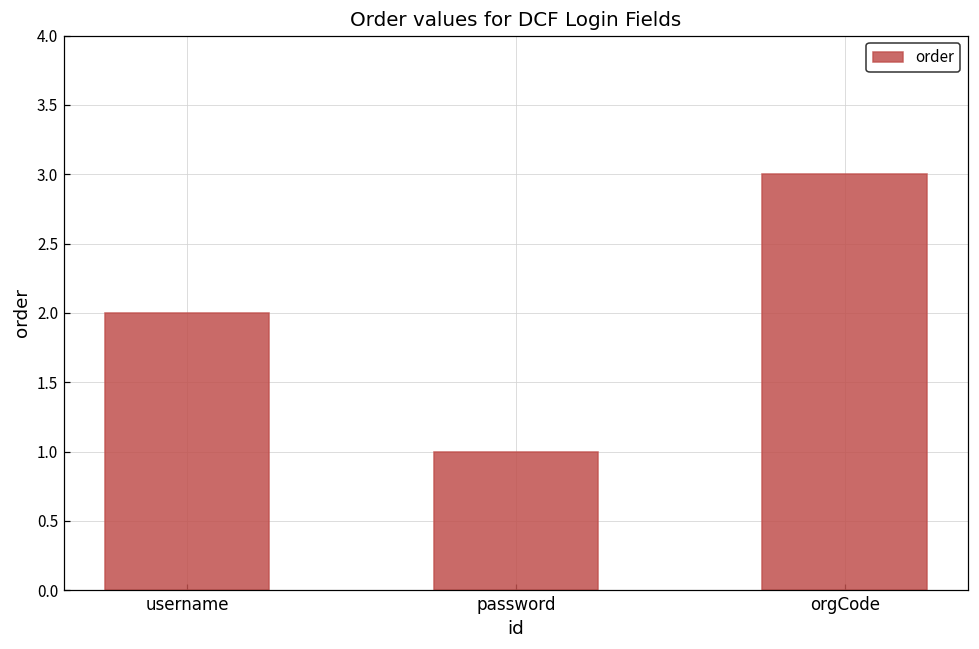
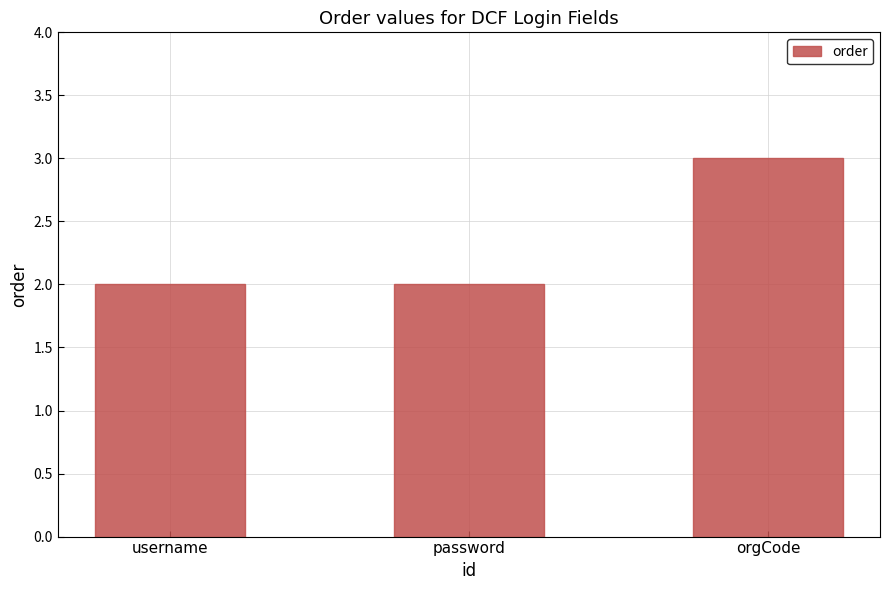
password: 1 -> 2
